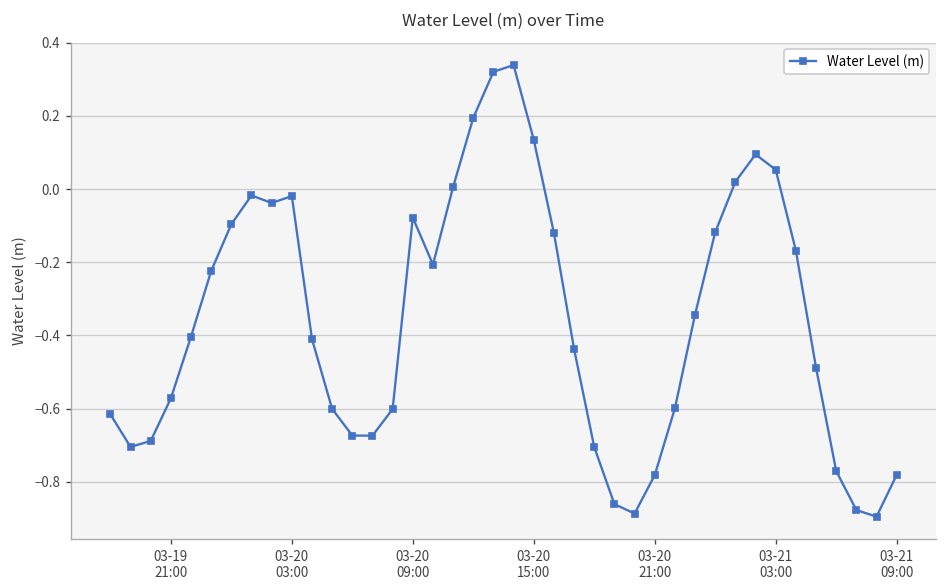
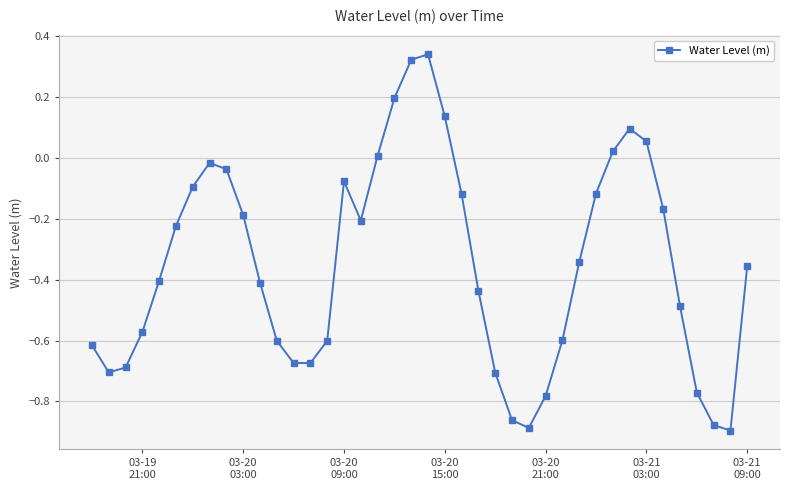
03-20 03:00: -0.02 -> -0.19
03-21 09:00: -0.78 -> -0.36
